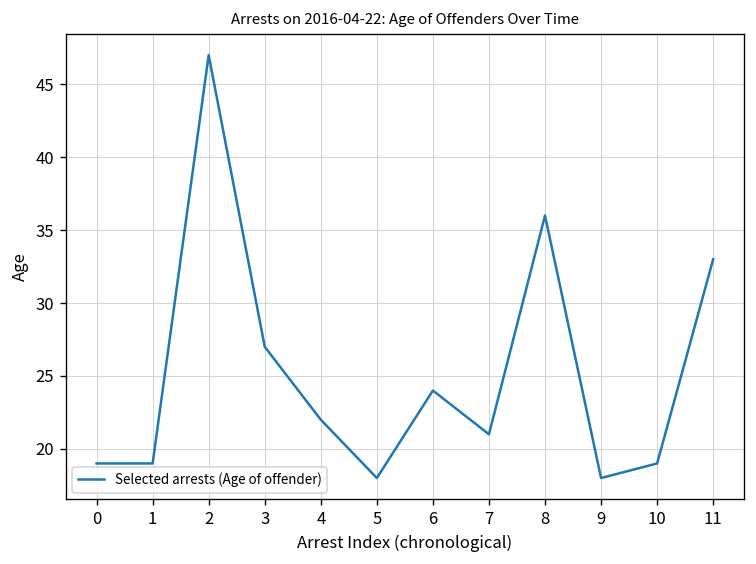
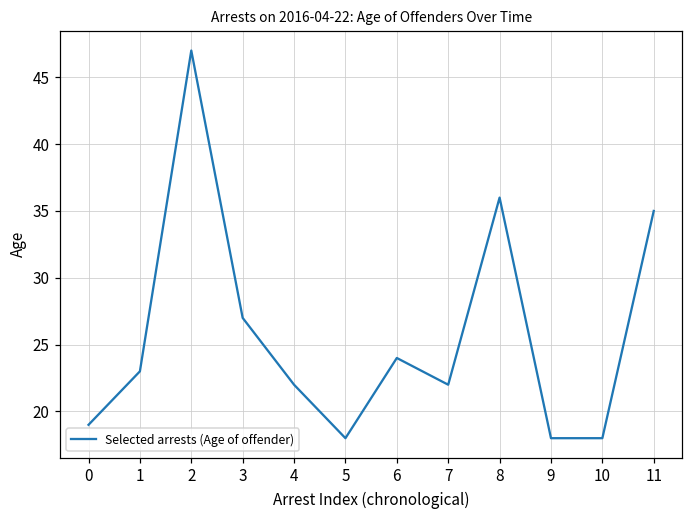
1: 19 -> 23
7: 21 -> 22
10: 19 -> 18
11: 33 -> 35
